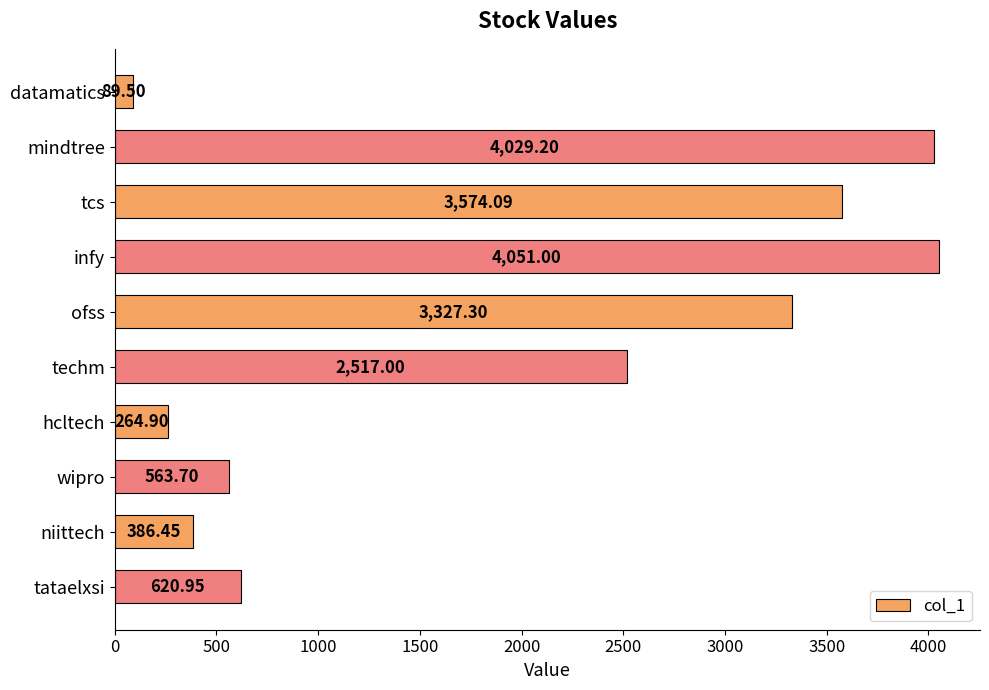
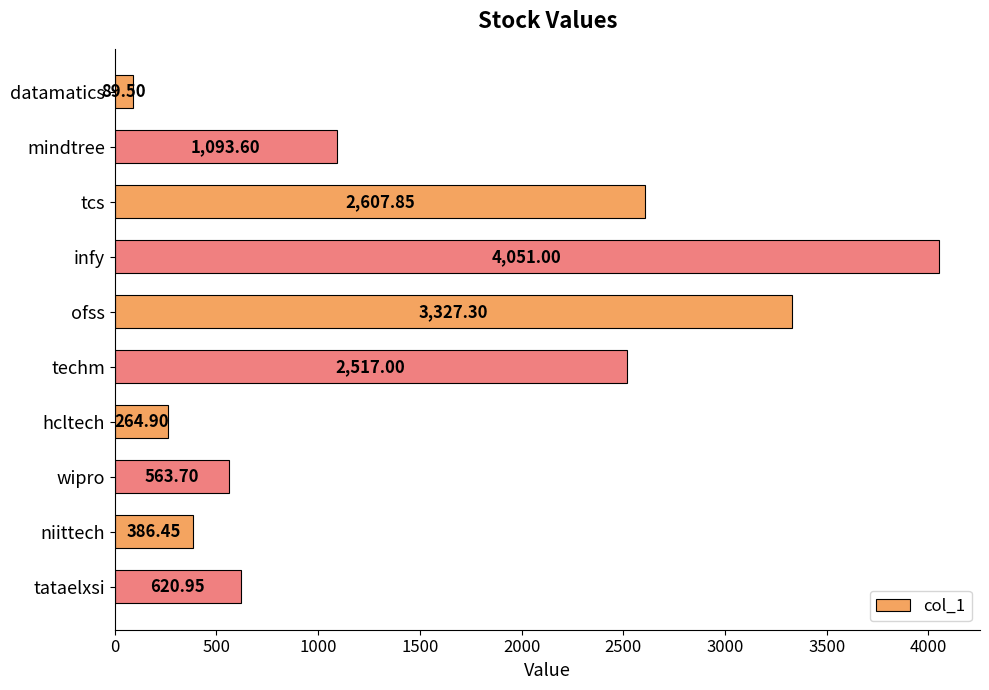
mindtree: 4,029.20 -> 1,093.60
tcs: 3,574.09 -> 2,607.85
